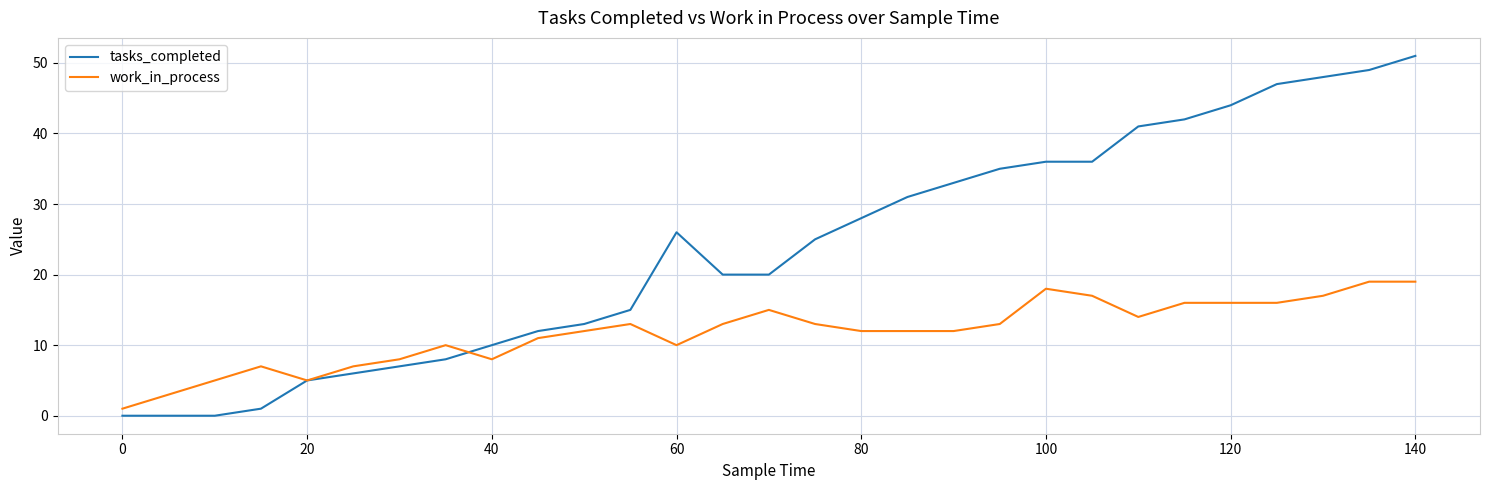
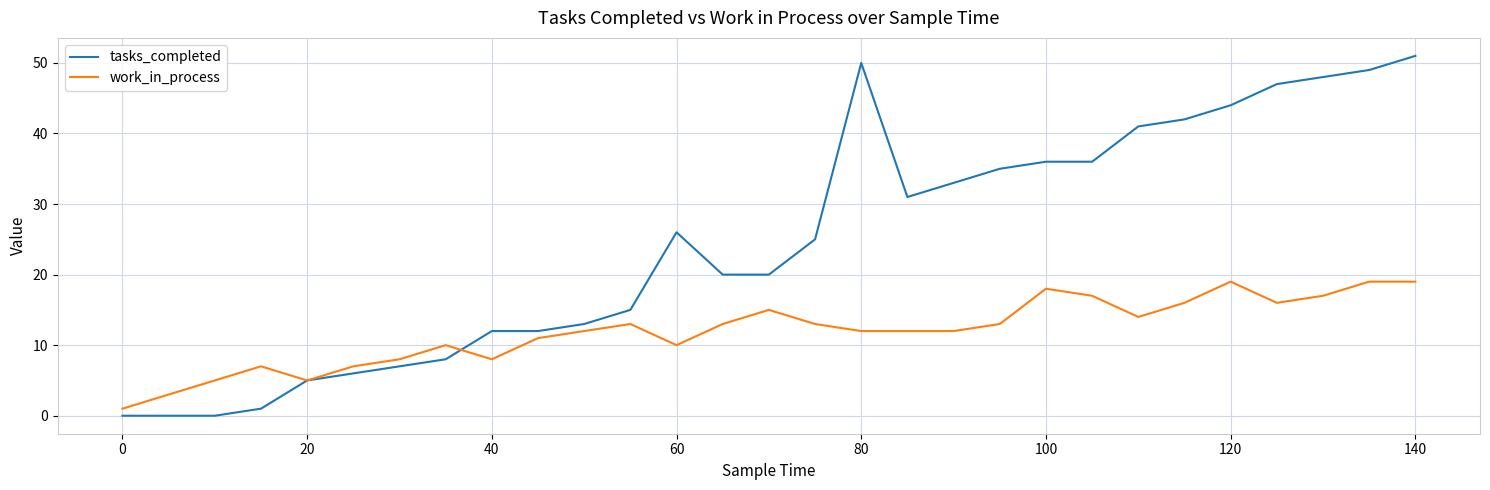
tasks_completed, 40: 10 -> 12
tasks_completed, 80: 28 -> 50
work_in_process, 120: 16 -> 19
